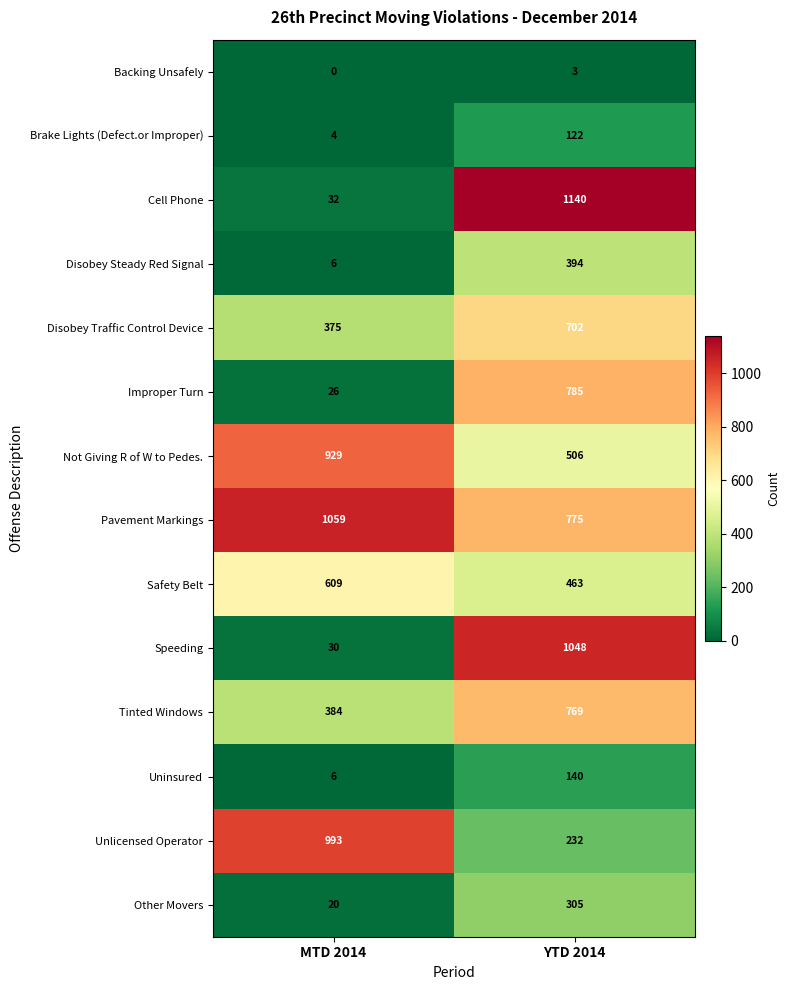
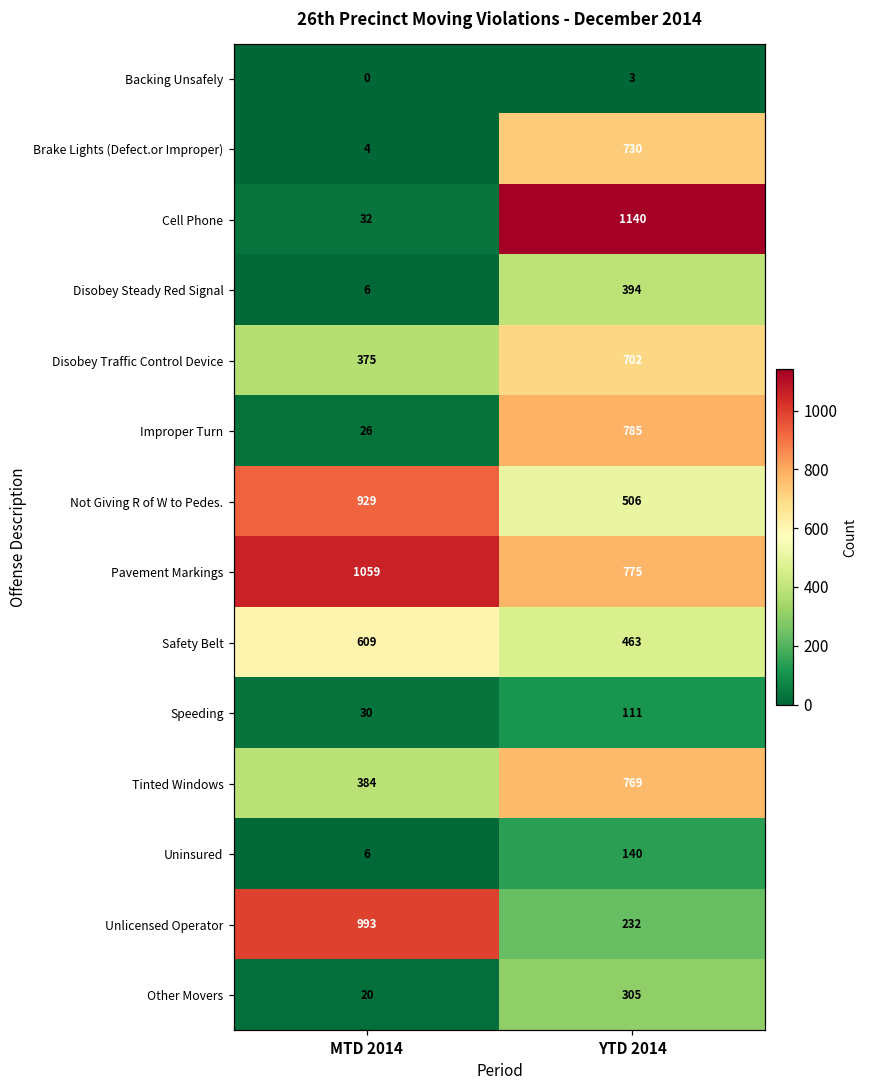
Brake Lights (Defect.or Improper), YTD 2014: 122 -> 730
Speeding, YTD 2014: 1048 -> 111
